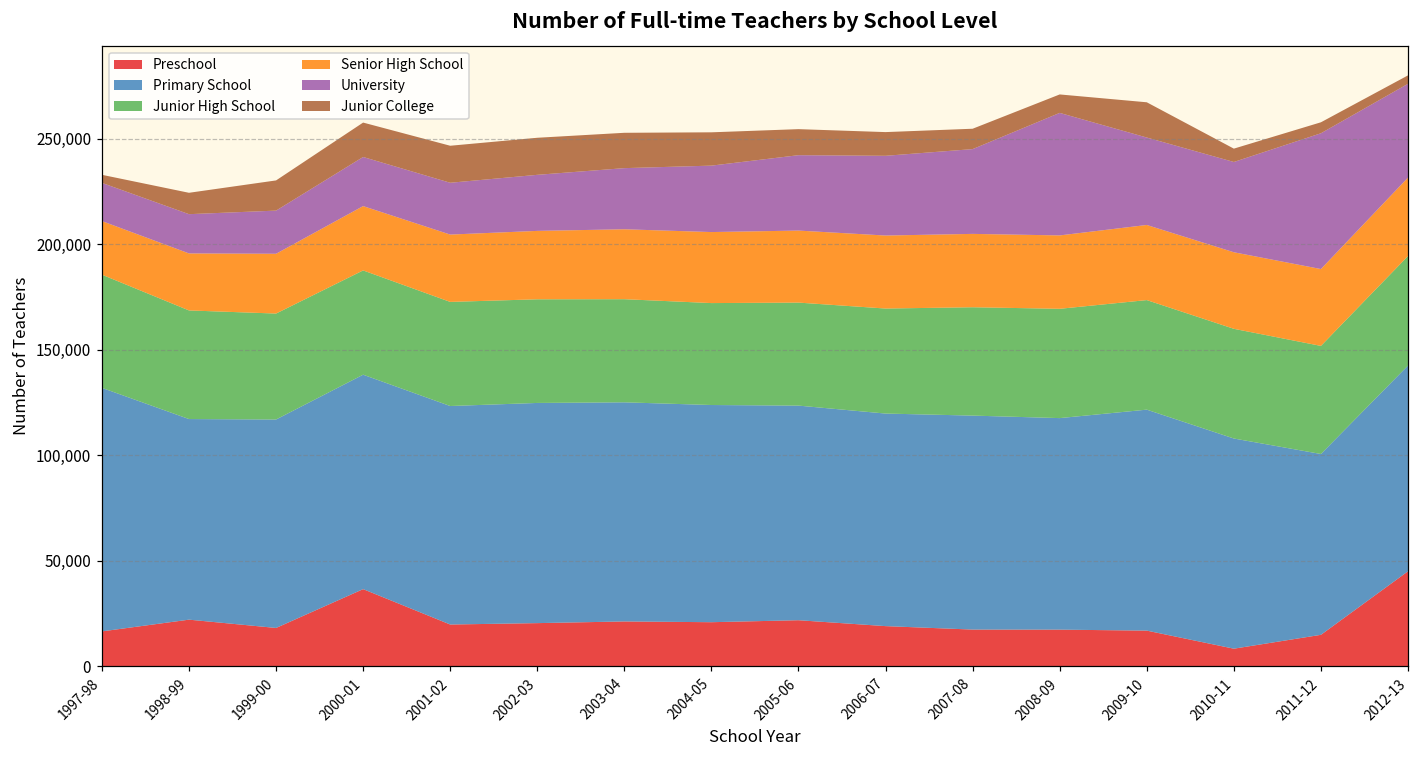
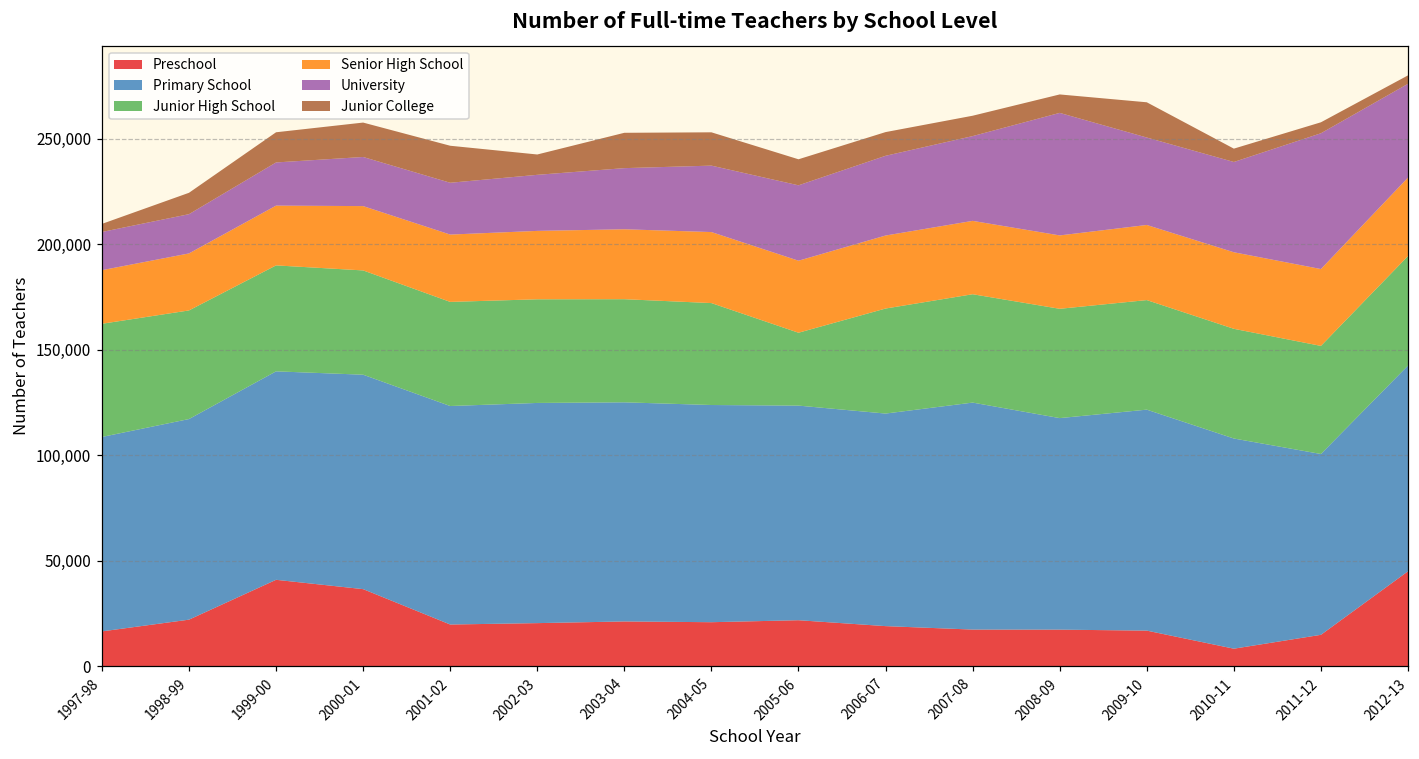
Primary School, 1997-98: 115,000 -> 92,000
Preschool, 1999-00: 18,000 -> 41,000
Junior College, 2002-03: 18,000 -> 10,000
Junior High School, 2005-06: 49,000 -> 35,000
Primary School, 2007-08: 101,000 -> 108,000
